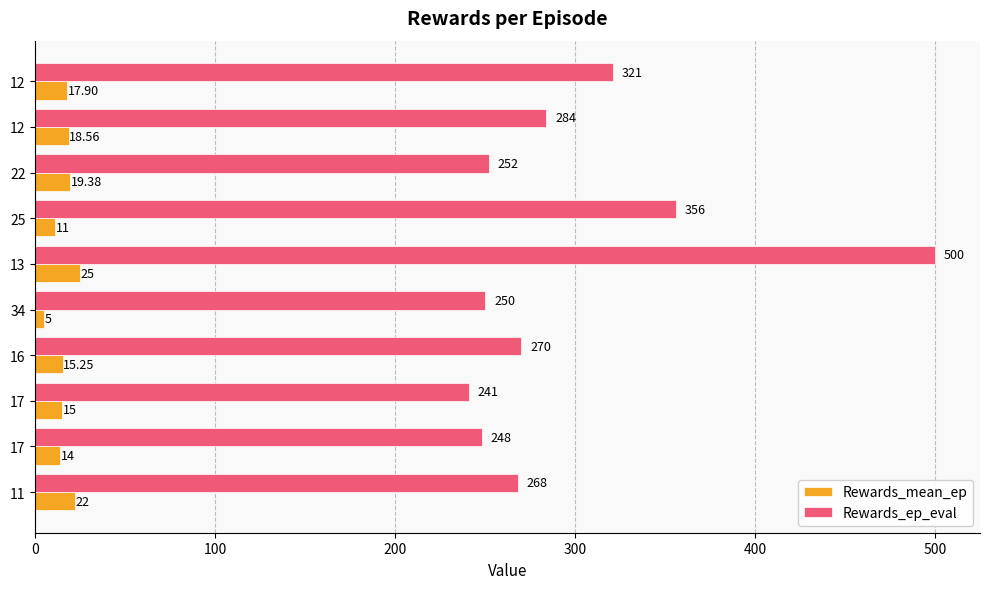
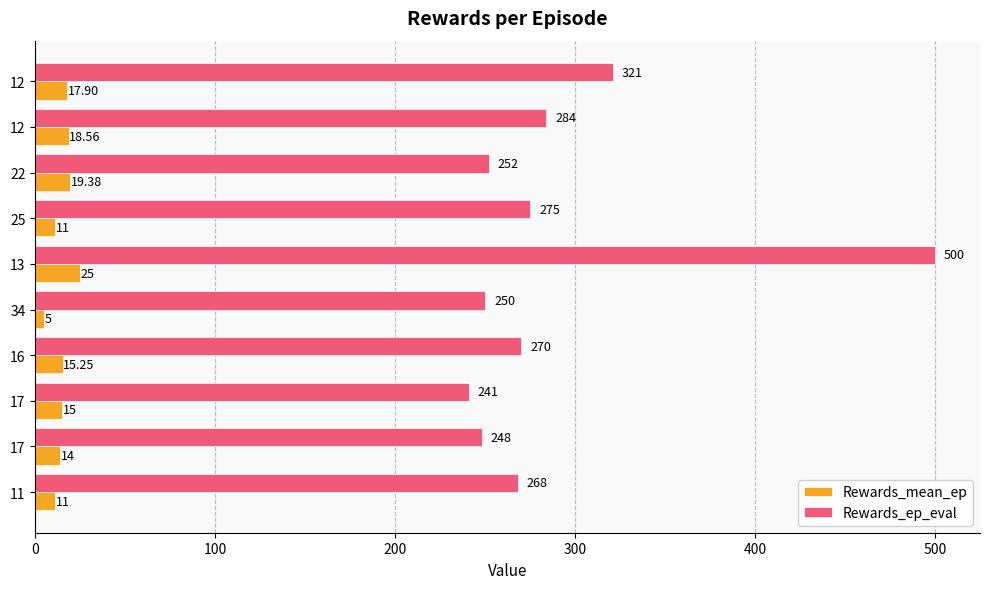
Rewards_ep_eval, 25: 356 -> 275
Rewards_mean_ep, 11: 22 -> 11
